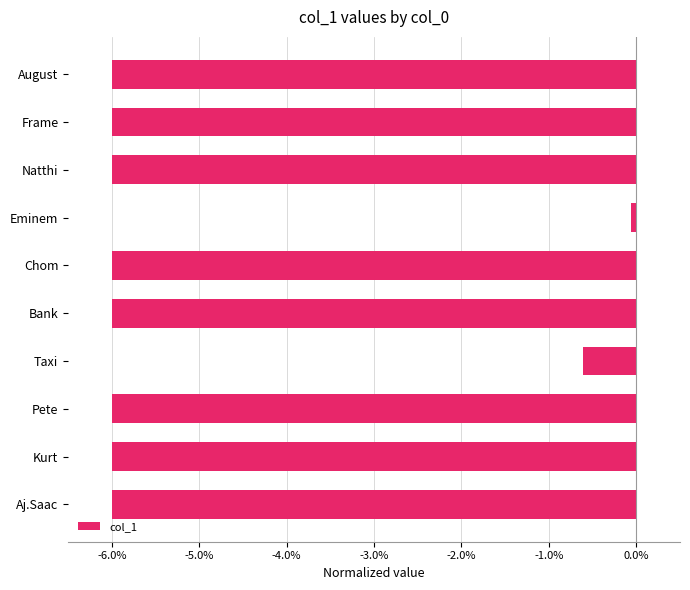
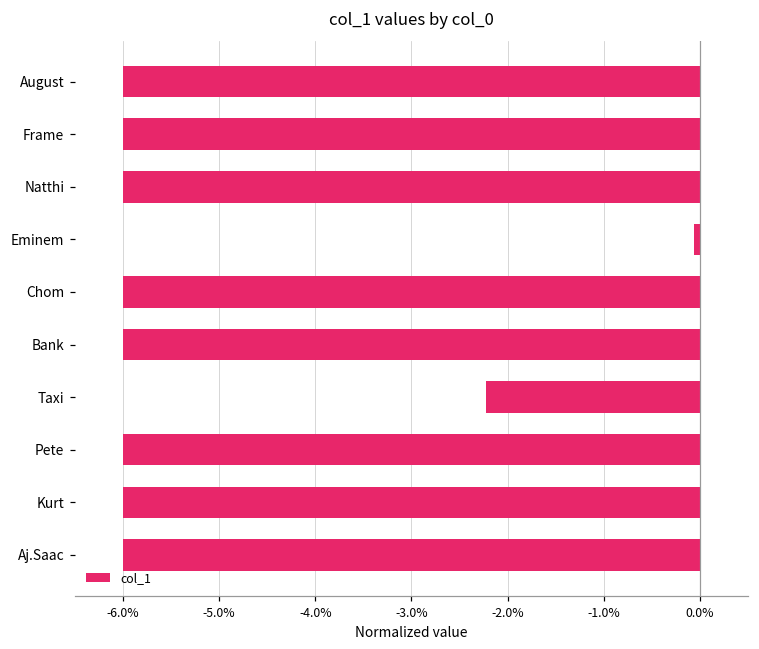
Taxi: -0.6% -> -2.2%
